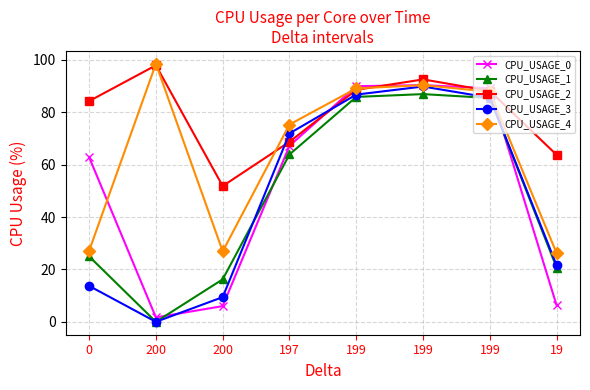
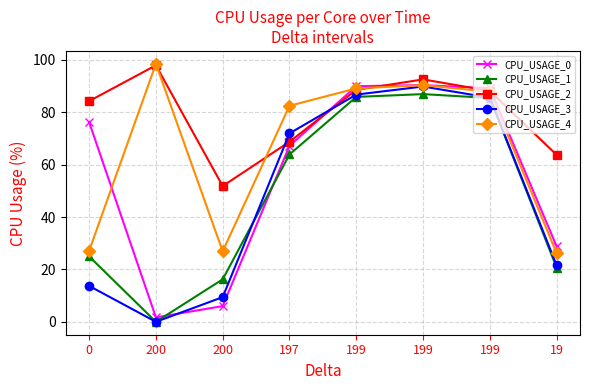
CPU_USAGE_0, 0: 63 -> 76
CPU_USAGE_4, 197: 75 -> 83
CPU_USAGE_0, 19: 6 -> 29
